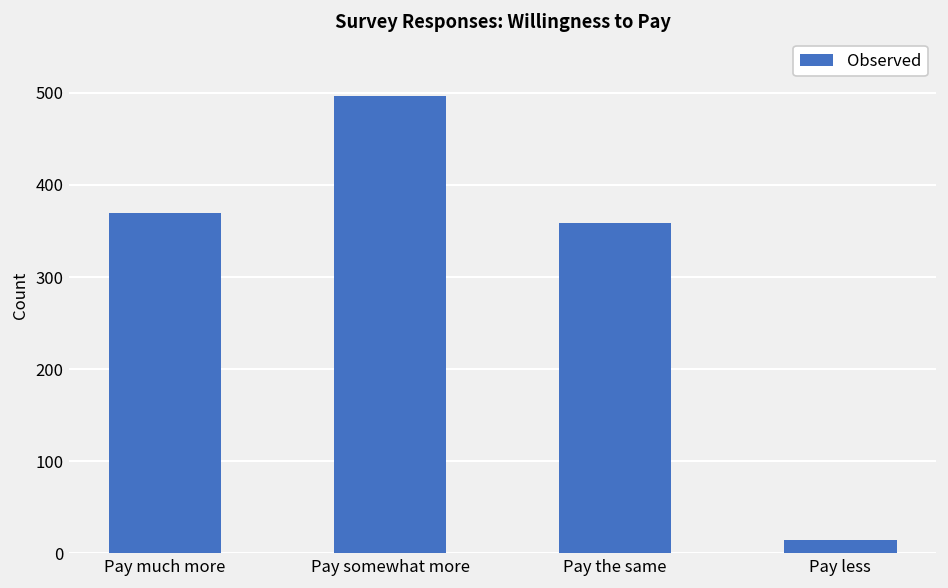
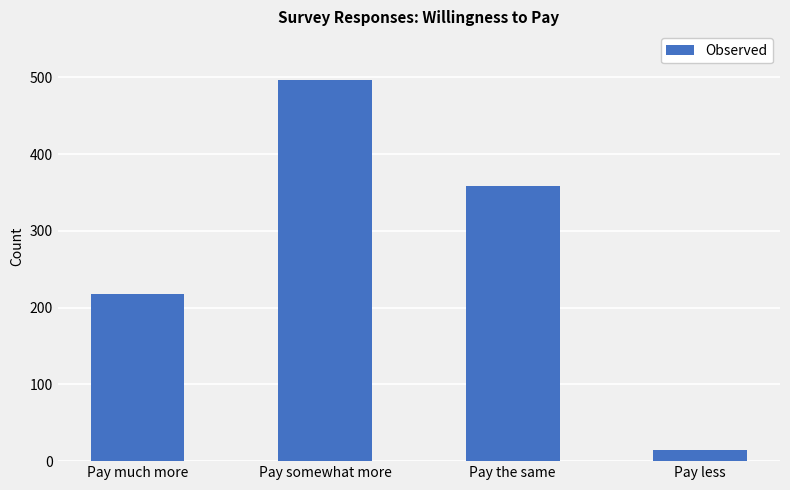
Pay much more: 370 -> 220
